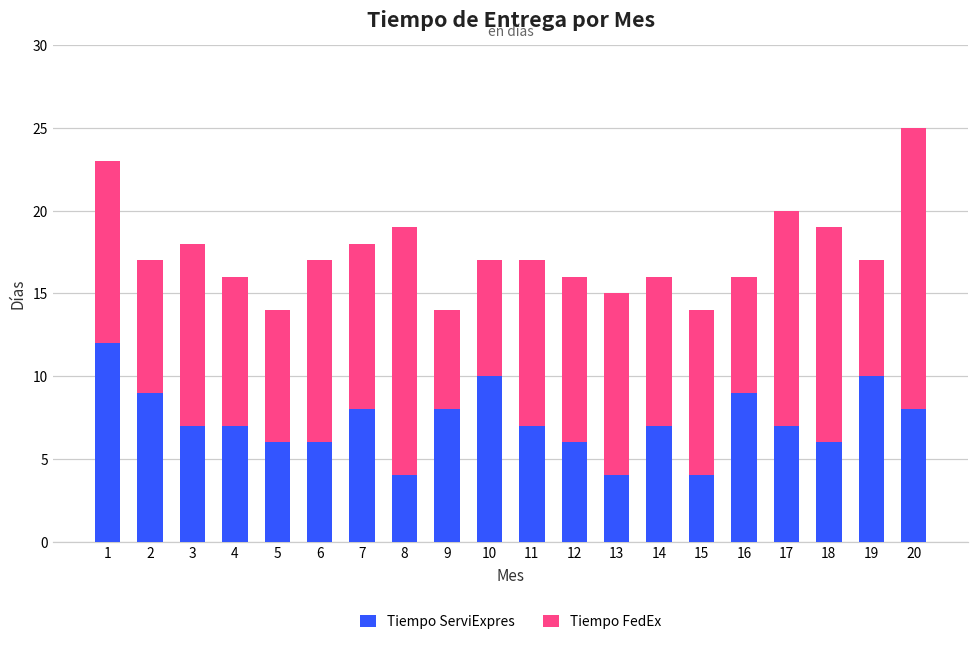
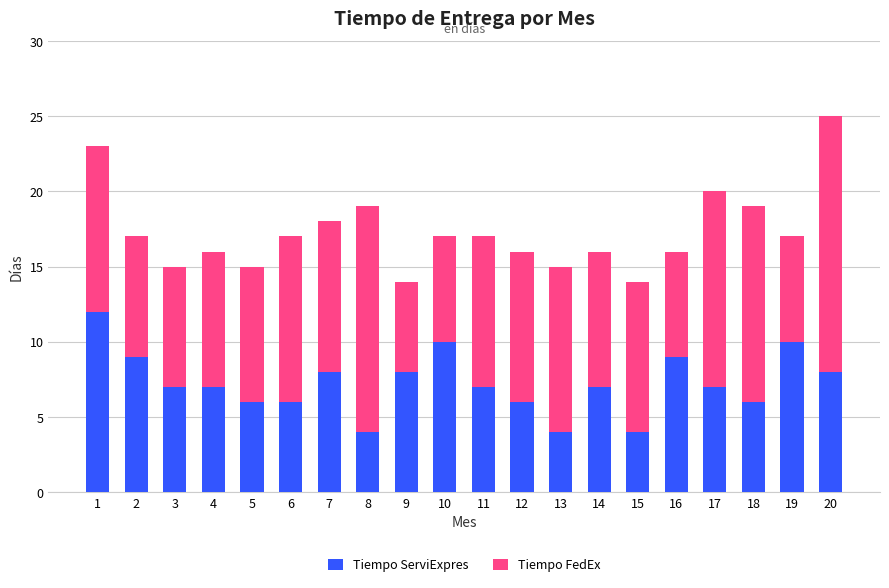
Tiempo FedEx, 3: 11 -> 8
Tiempo FedEx, 5: 8 -> 9
